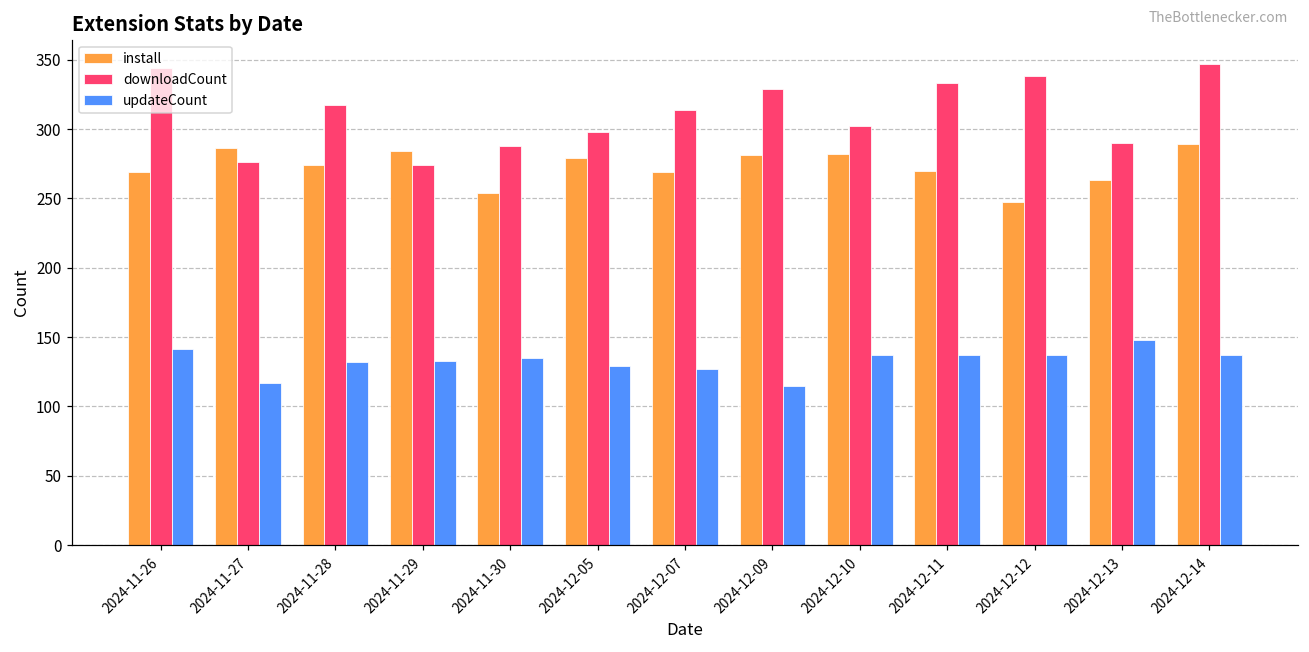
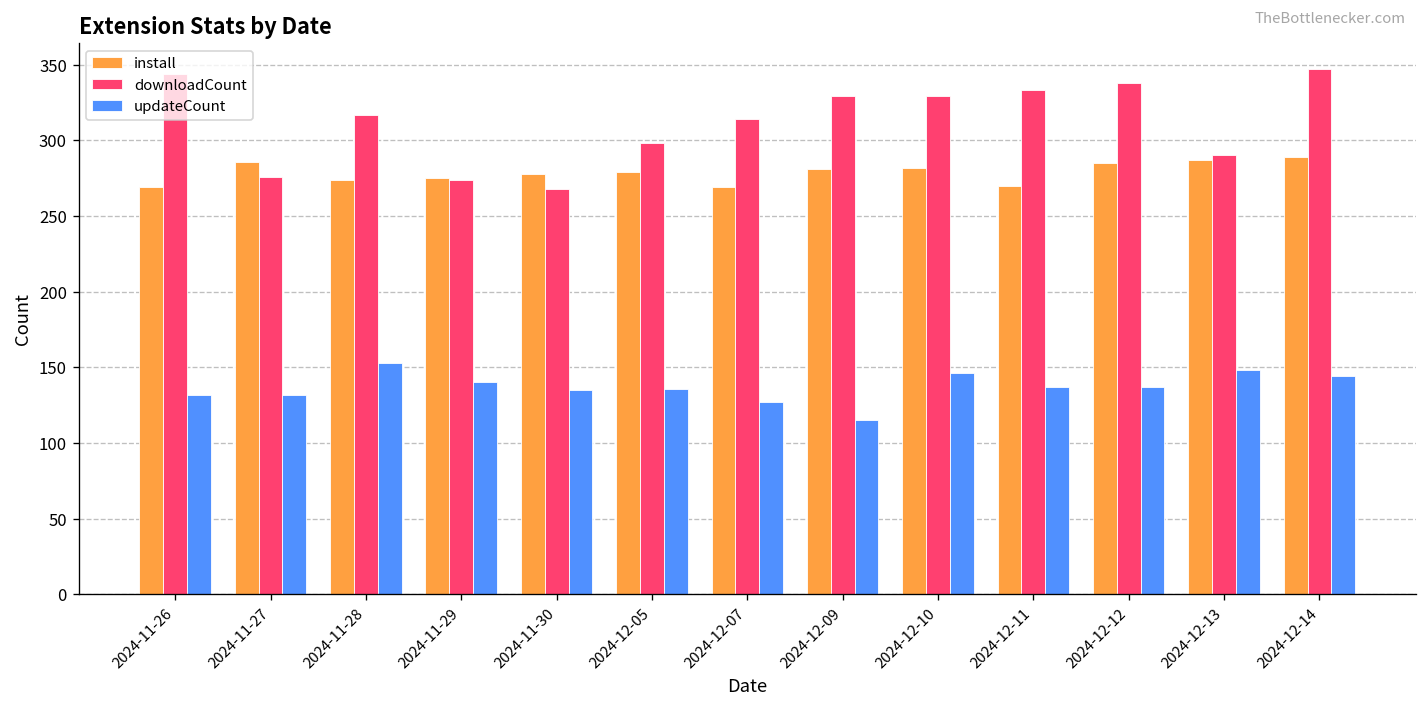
updateCount, 2024-11-26: 141 -> 132
updateCount, 2024-11-27: 117 -> 132
updateCount, 2024-11-28: 132 -> 153
install, 2024-11-29: 284 -> 275
updateCount, 2024-11-29: 133 -> 140
install, 2024-11-30: 254 -> 278
downloadCount, 2024-11-30: 288 -> 268
updateCount, 2024-12-05: 129 -> 136
downloadCount, 2024-12-10: 302 -> 329
updateCount, 2024-12-10: 137 -> 146
install, 2024-12-12: 247 -> 285
install, 2024-12-13: 263 -> 287
updateCount, 2024-12-14: 137 -> 144
